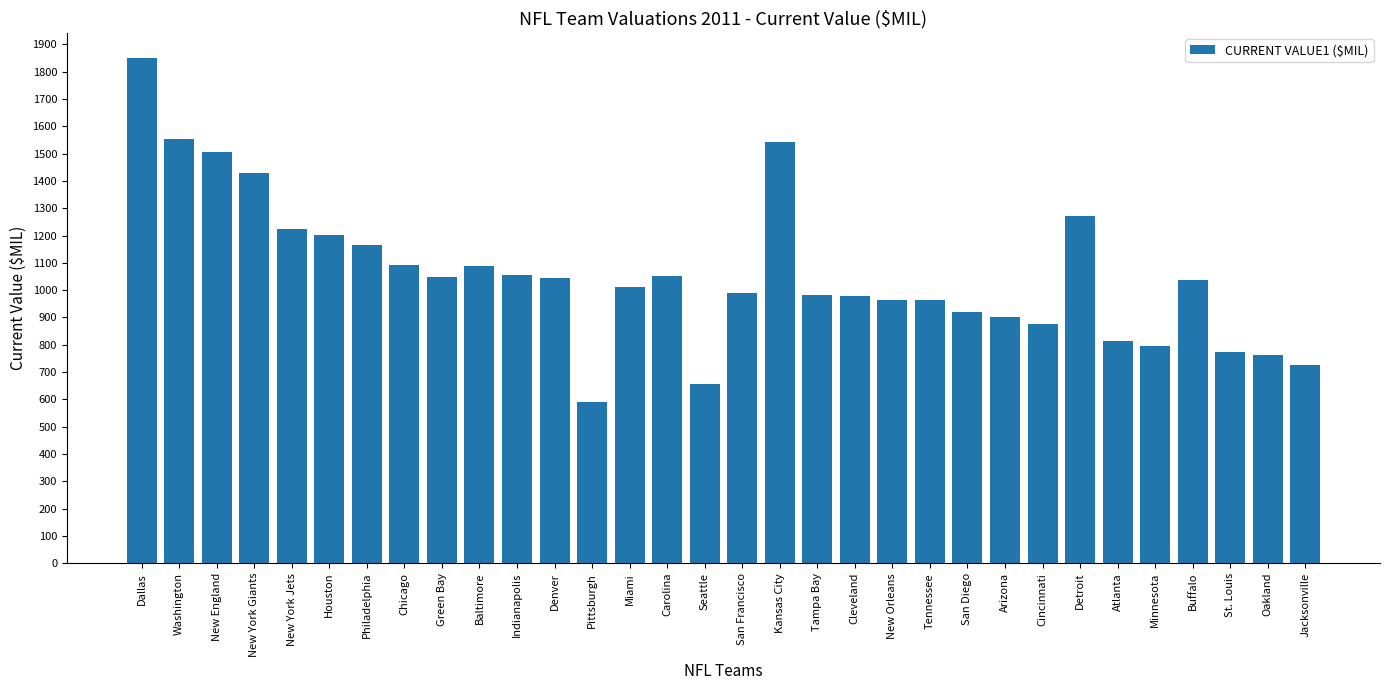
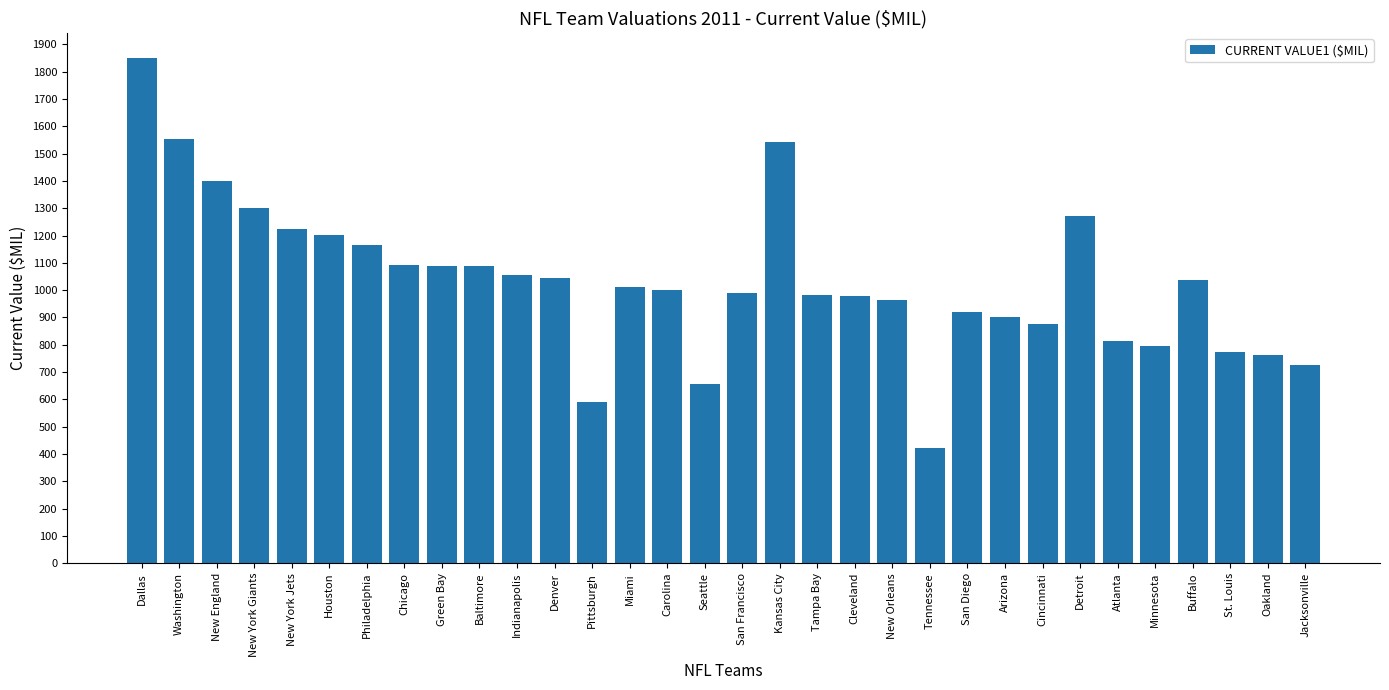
New England: 1510 -> 1400
New York Giants: 1430 -> 1300
Green Bay: 1050 -> 1090
Carolina: 1050 -> 1000
Tennessee: 960 -> 420
